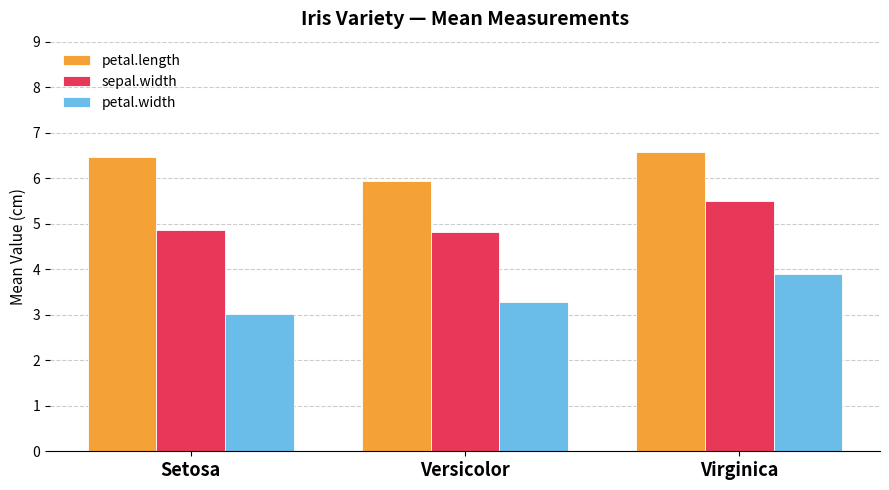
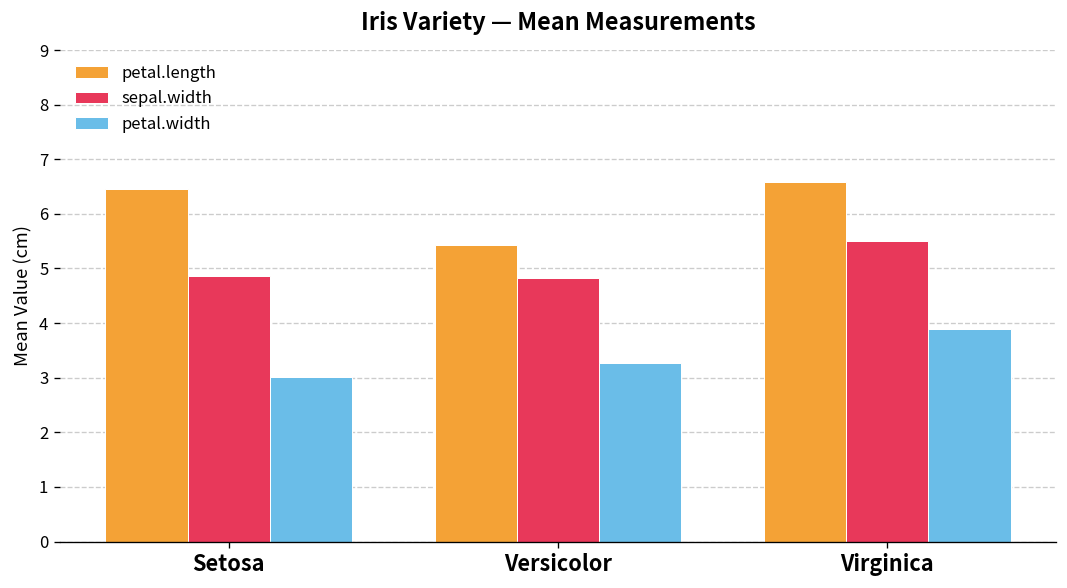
petal.length, Versicolor: 5.9 -> 5.4
